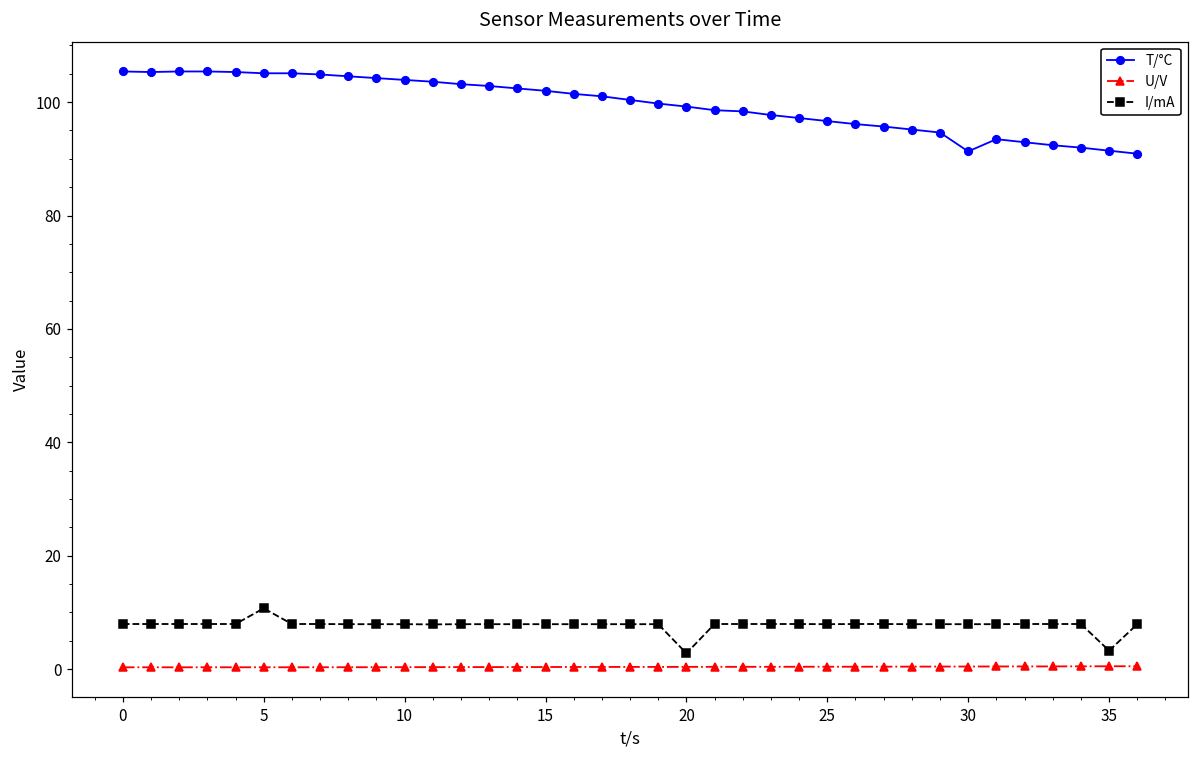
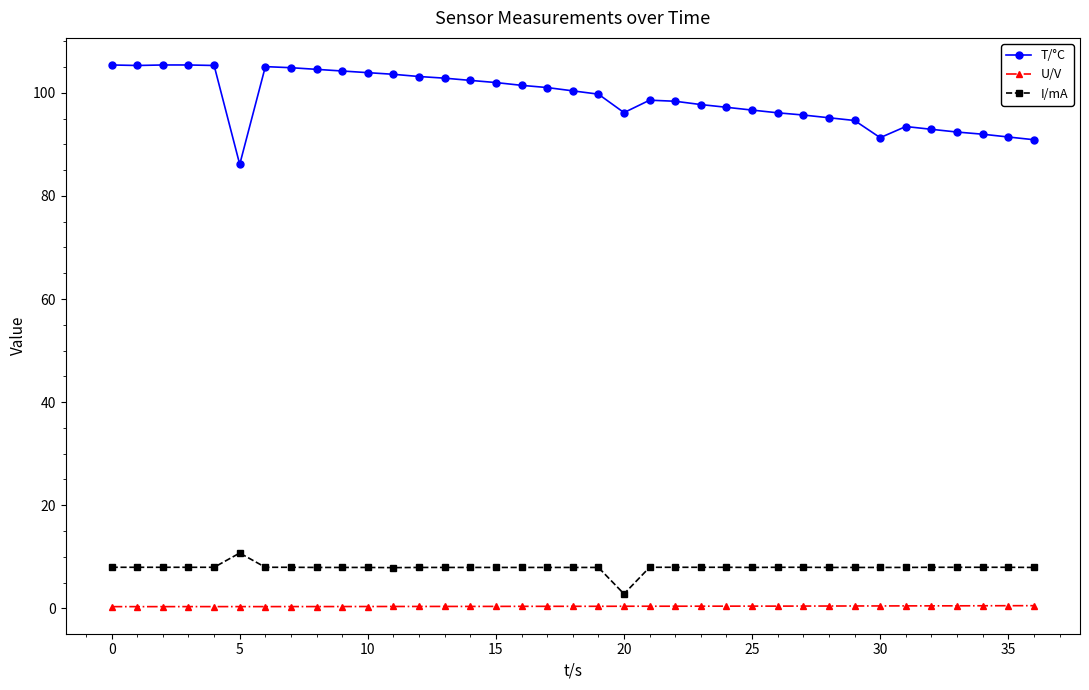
T/°C, 5: 105 -> 86
T/°C, 20: 99 -> 96
I/mA, 35: 3 -> 8
